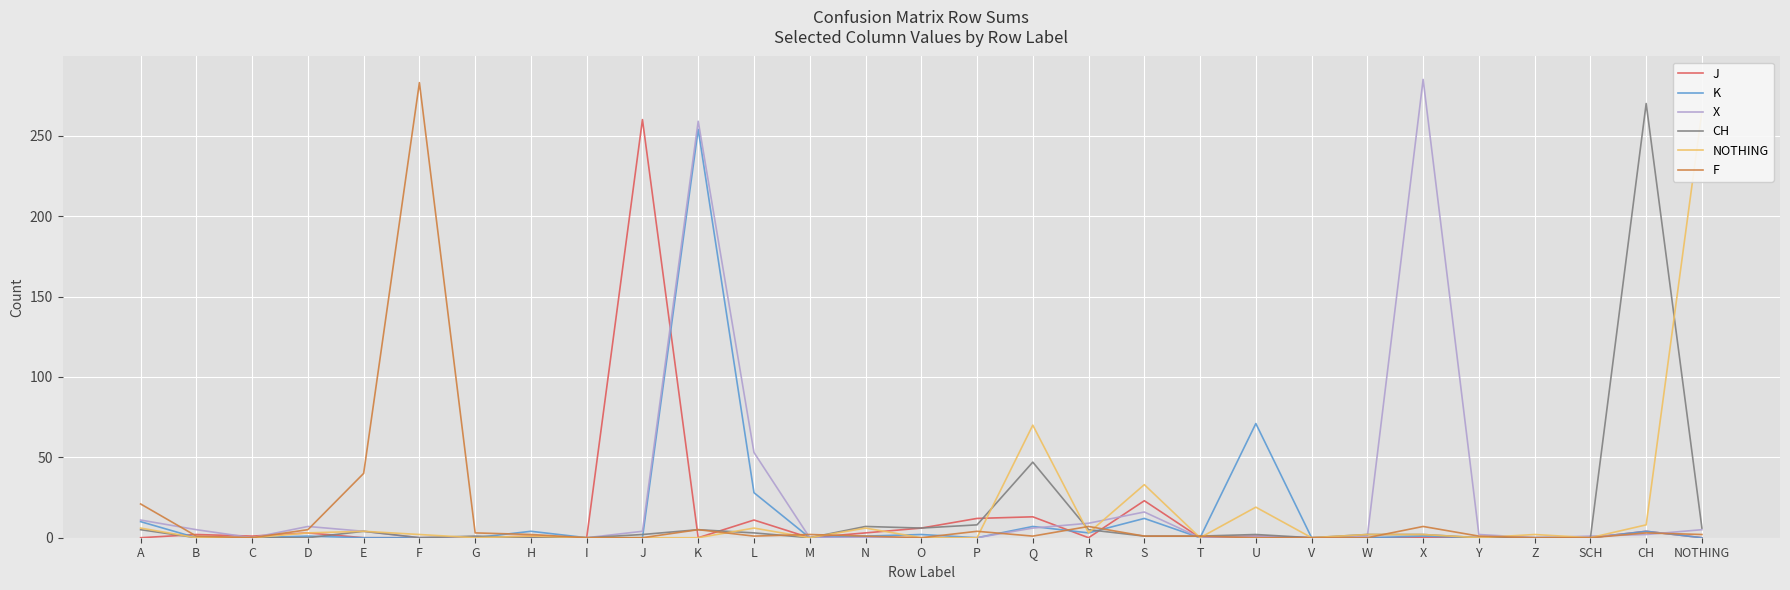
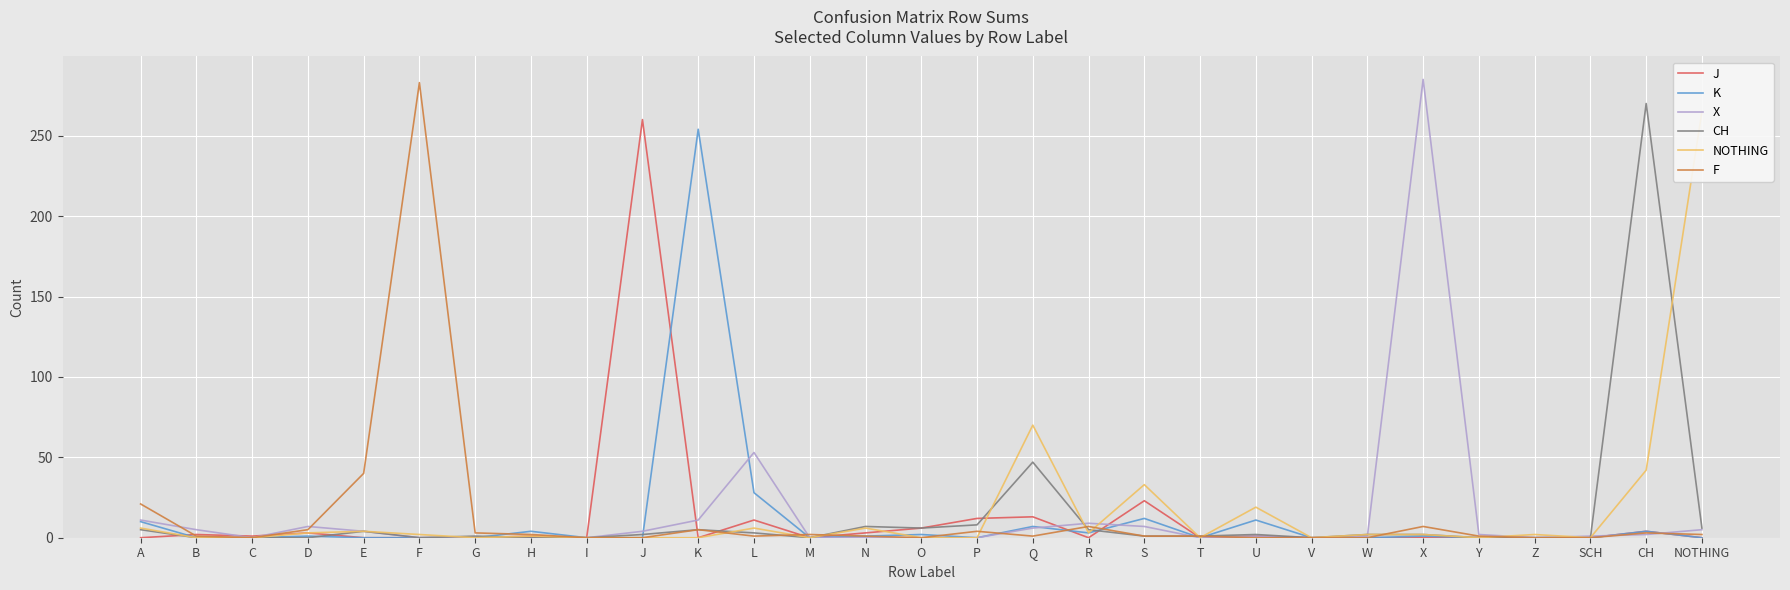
X, K: 259 -> 11
X, S: 16 -> 7
K, U: 71 -> 11
NOTHING, CH: 8 -> 42
